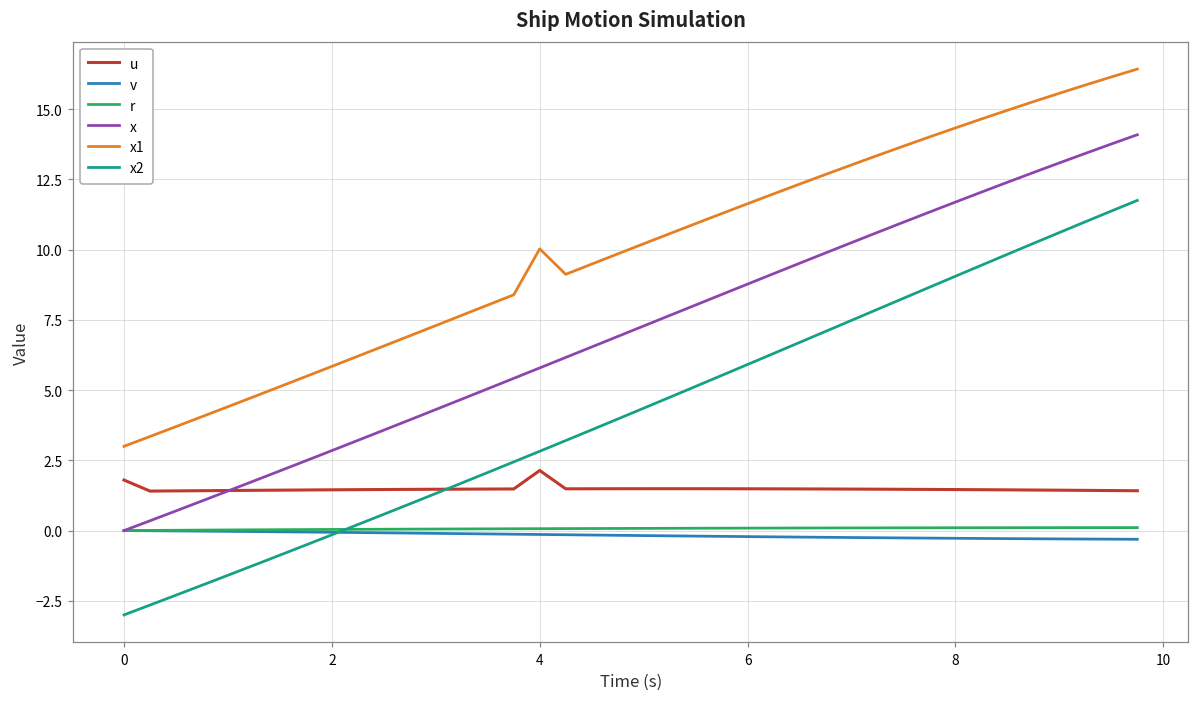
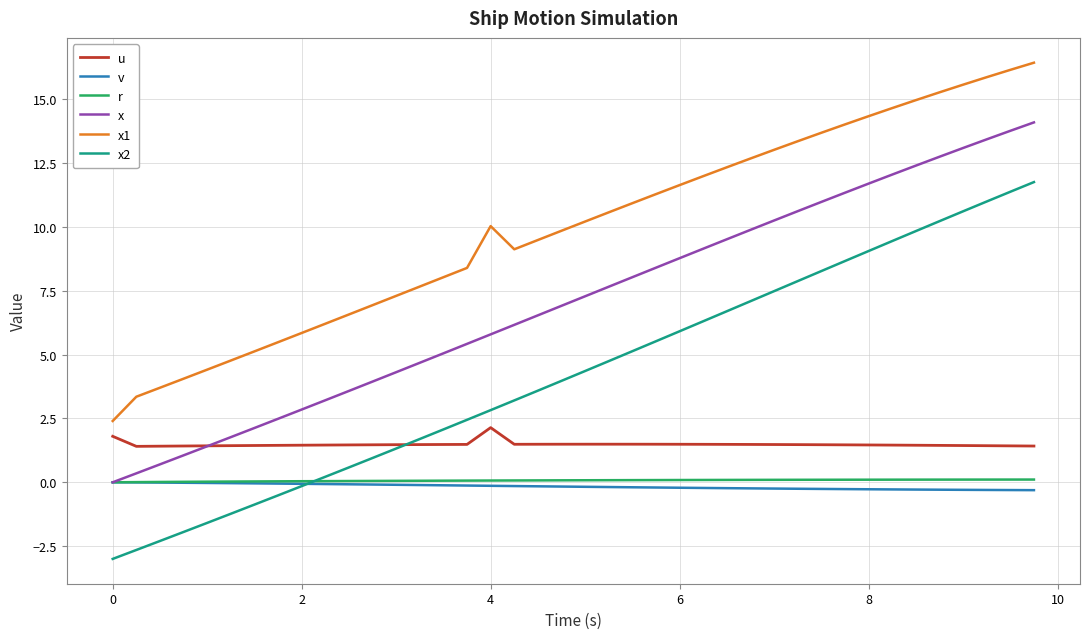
x1, 0: 3.0 -> 2.4
